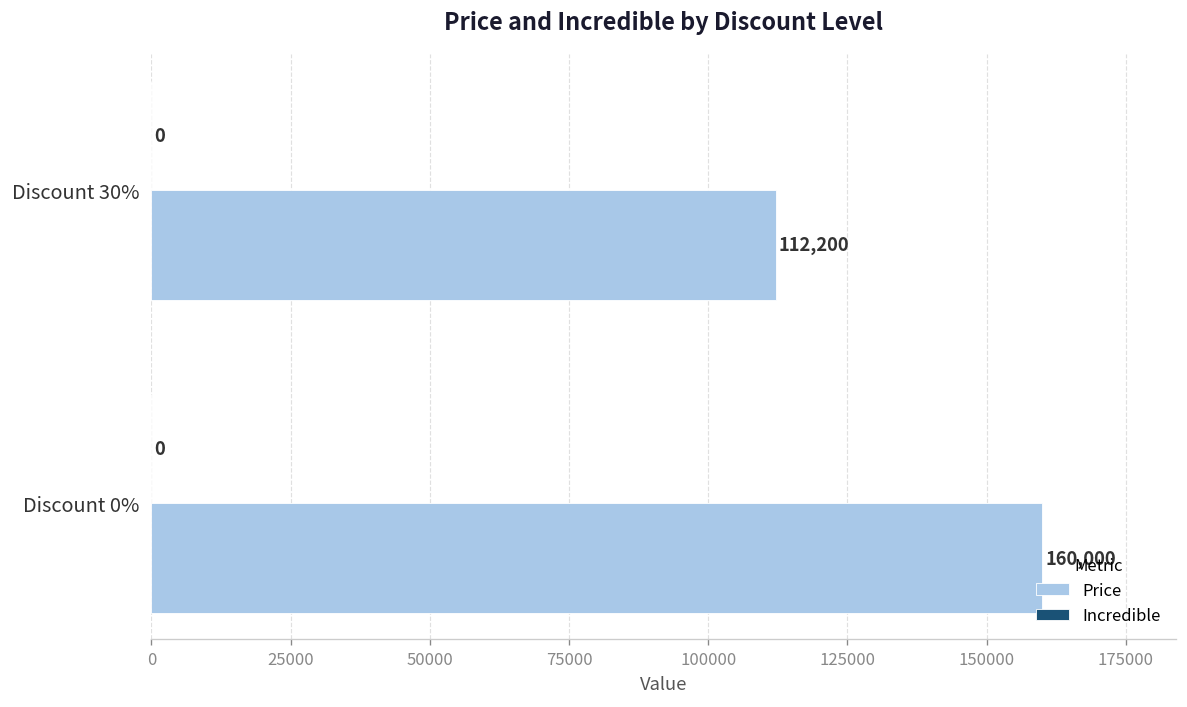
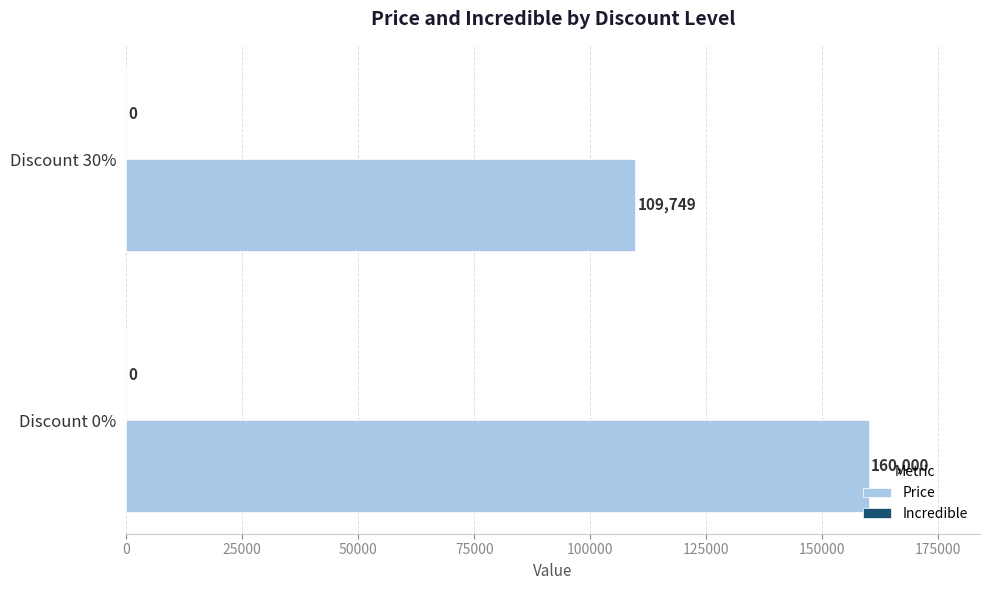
Price, Discount 30%: 112,200 -> 109,749
